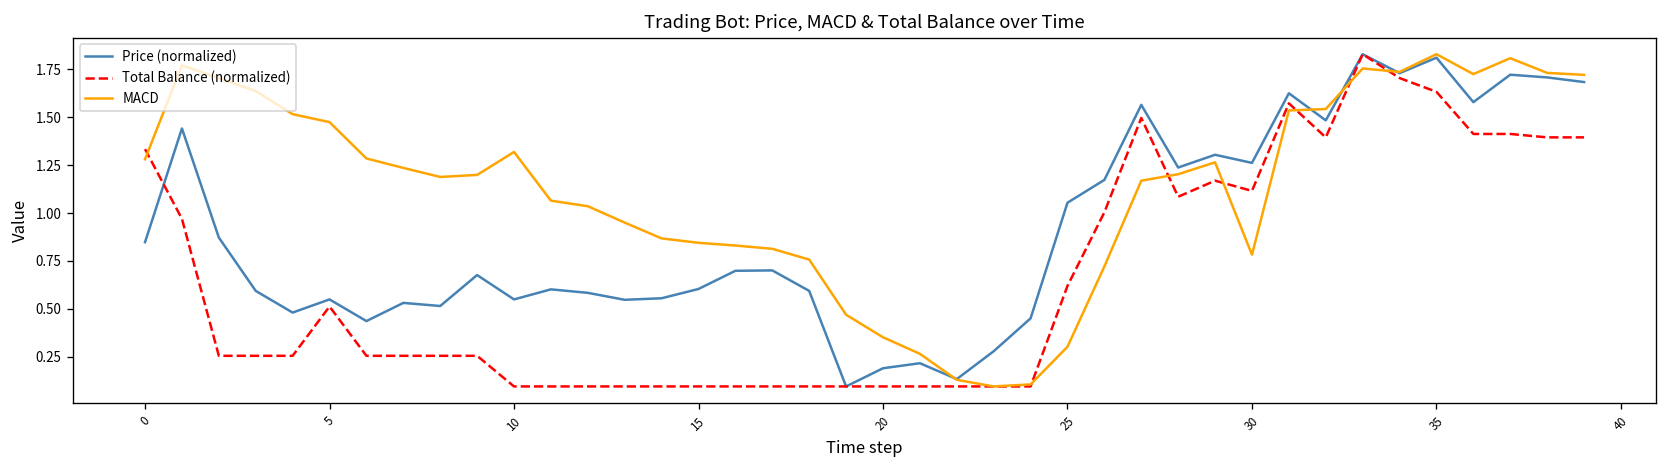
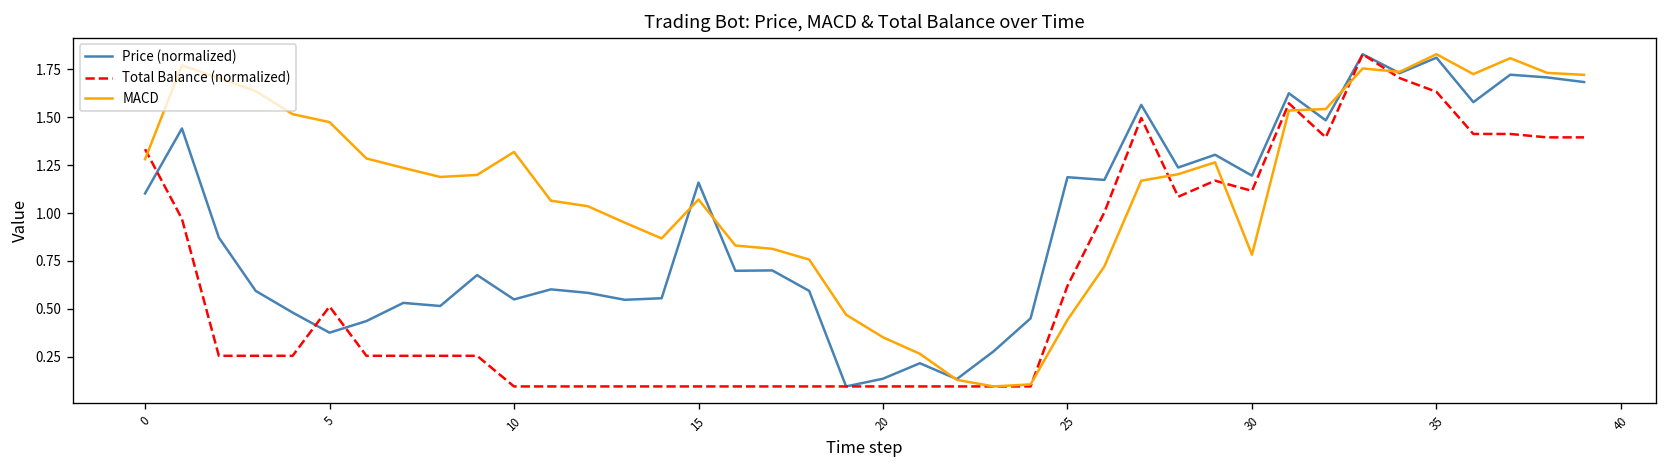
Price (normalized), 0: 0.85 -> 1.10
Price (normalized), 5: 0.55 -> 0.38
Price (normalized), 15: 0.60 -> 1.16
MACD, 15: 0.84 -> 1.07
Price (normalized), 20: 0.19 -> 0.14
Price (normalized), 25: 1.05 -> 1.19
MACD, 25: 0.30 -> 0.44
Price (normalized), 30: 1.26 -> 1.19
